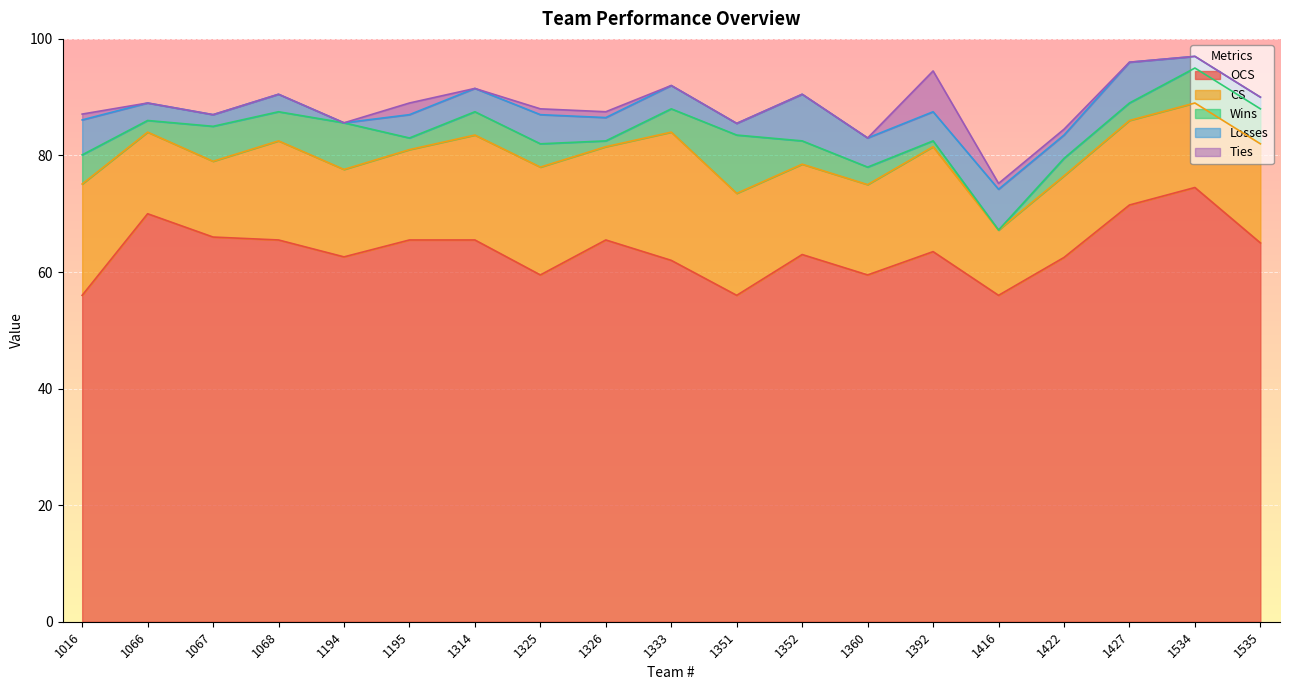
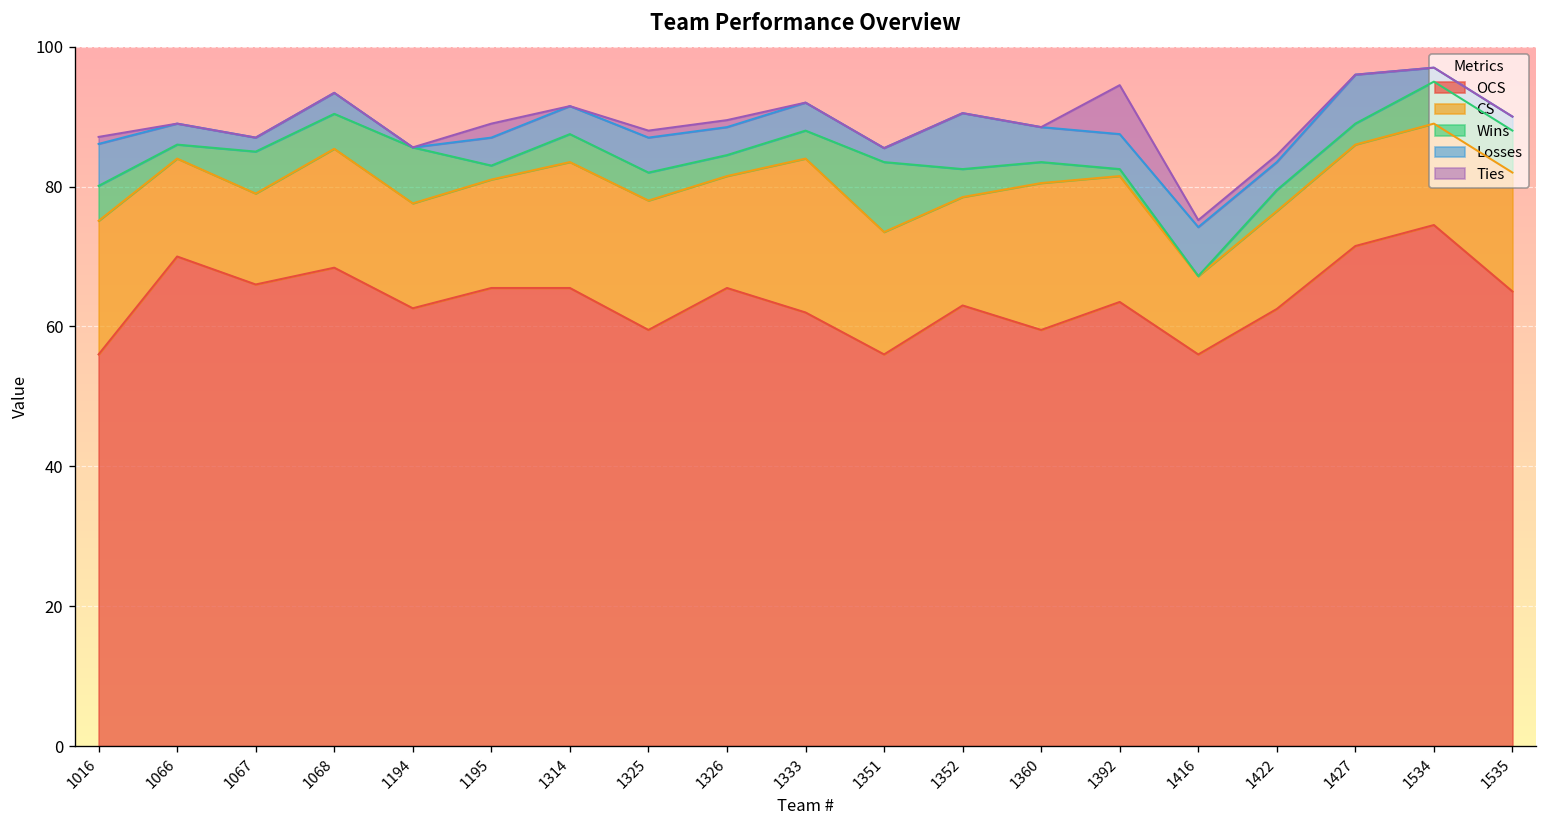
OCS, 1068: 66 -> 68
Wins, 1326: 1 -> 3
CS, 1360: 16 -> 21
